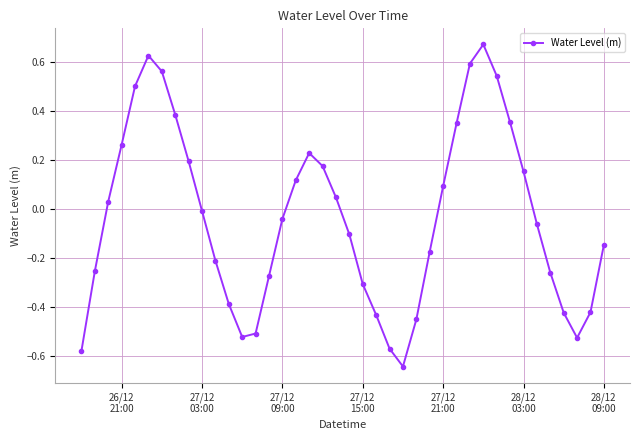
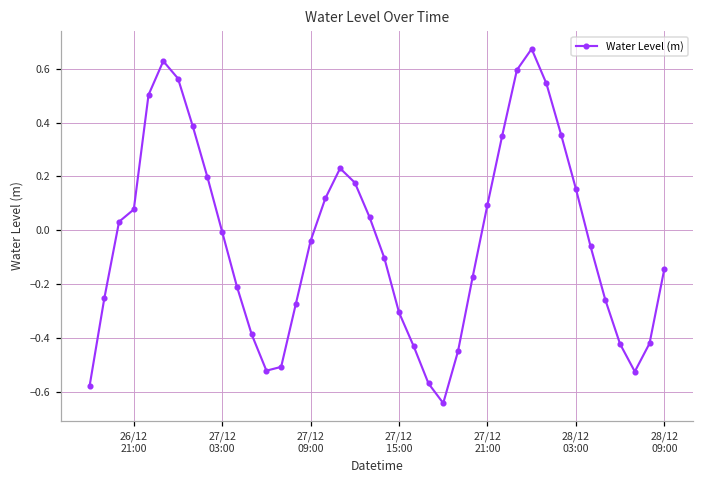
26/12 21:00: 0.26 -> 0.08
